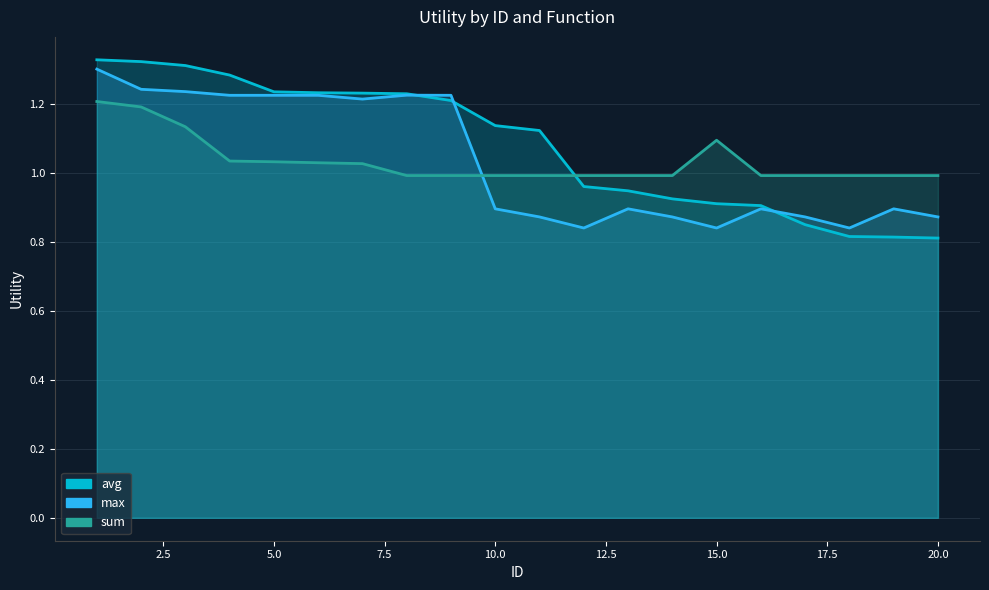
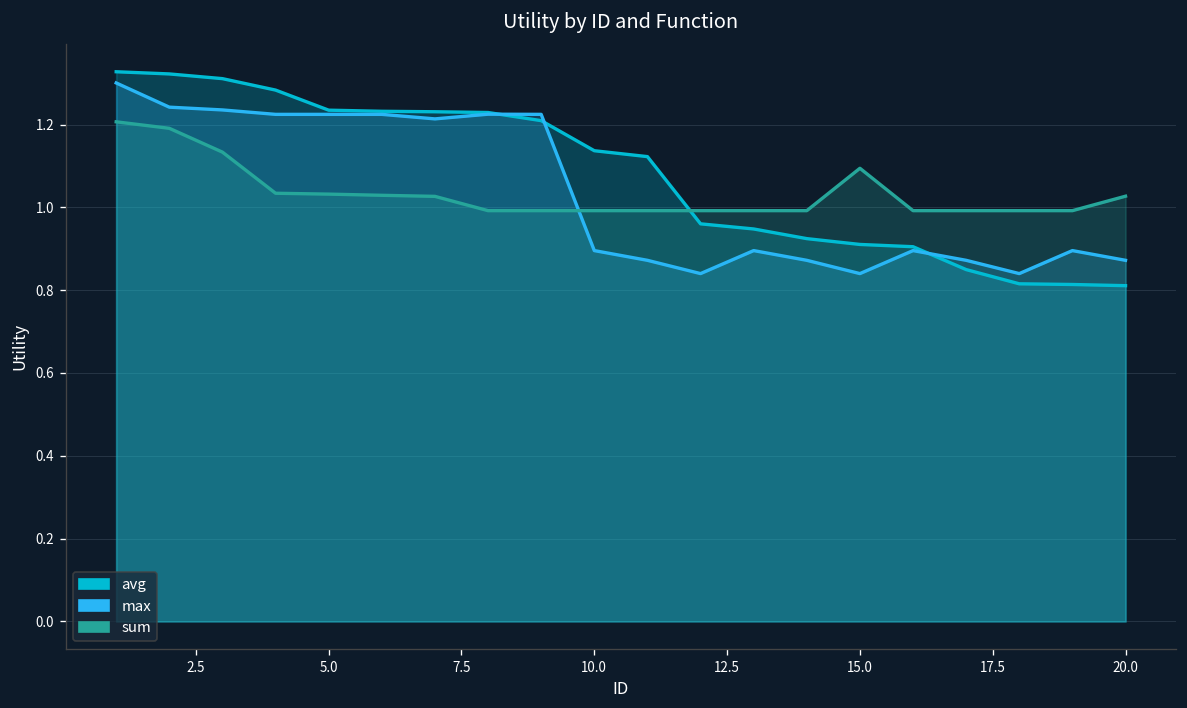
sum, 20.0: 0.99 -> 1.03
